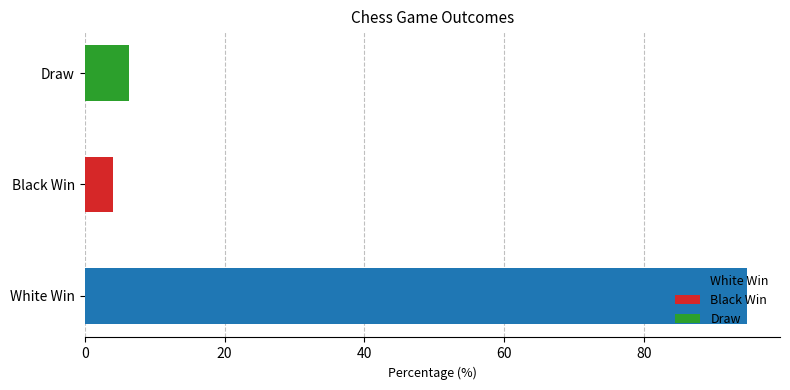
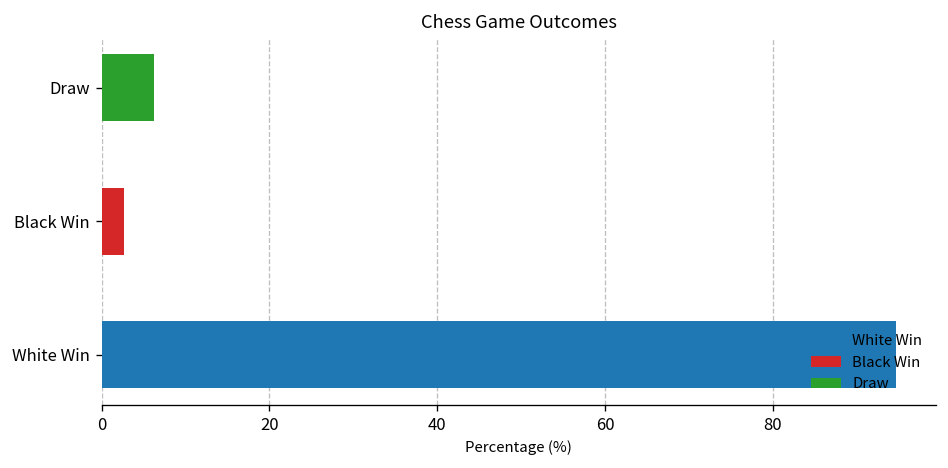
Black Win: 4 -> 3
